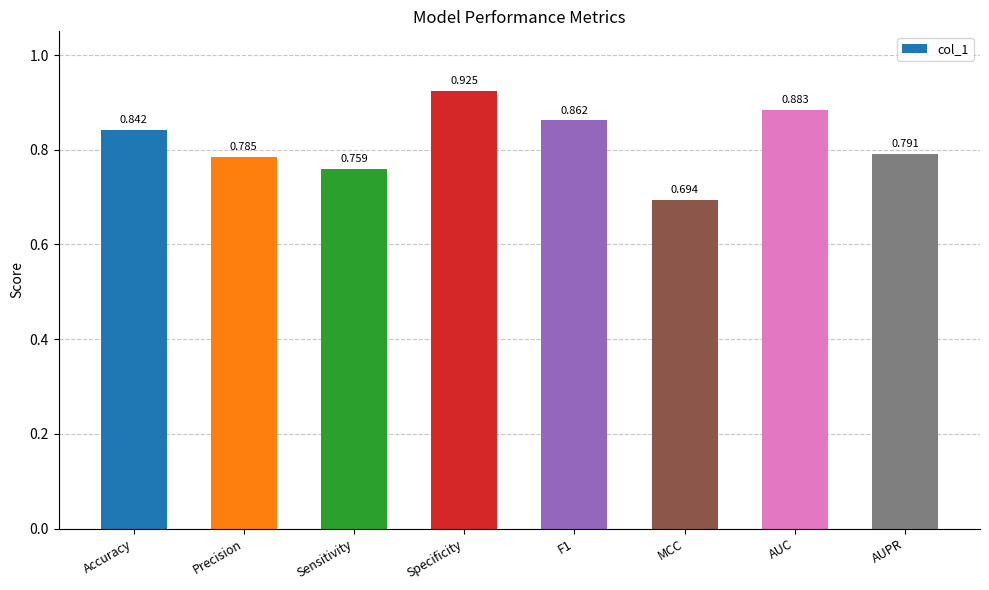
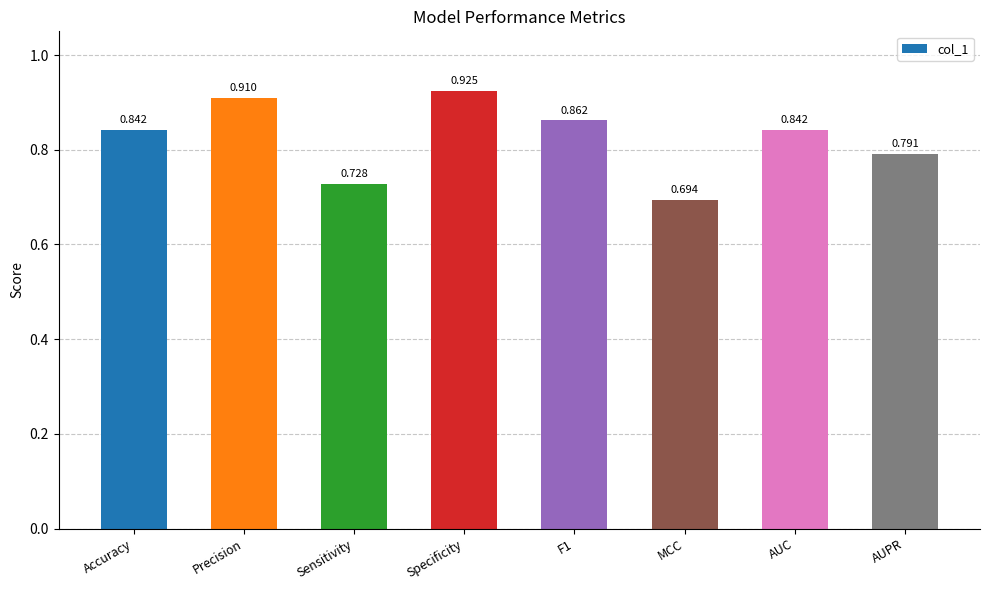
Precision: 0.785 -> 0.910
Sensitivity: 0.759 -> 0.728
AUC: 0.883 -> 0.842
